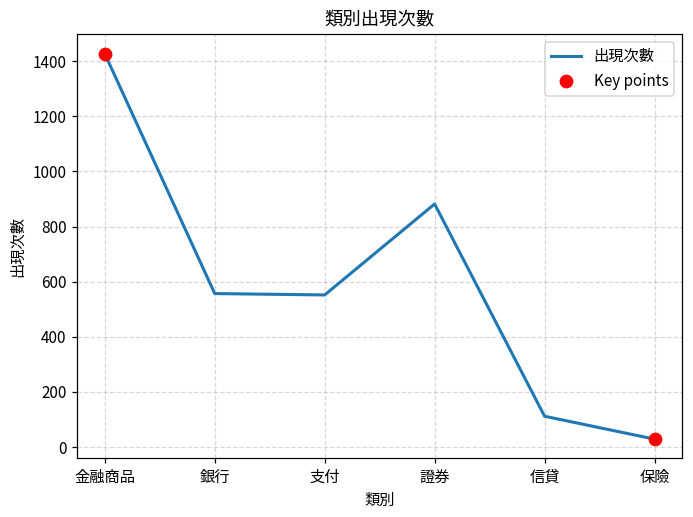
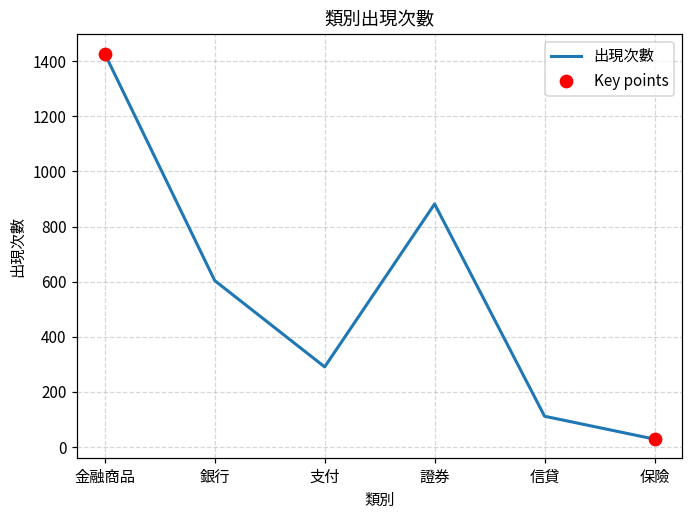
出現次數, 銀行: 560 -> 600
出現次數, 支付: 550 -> 290
